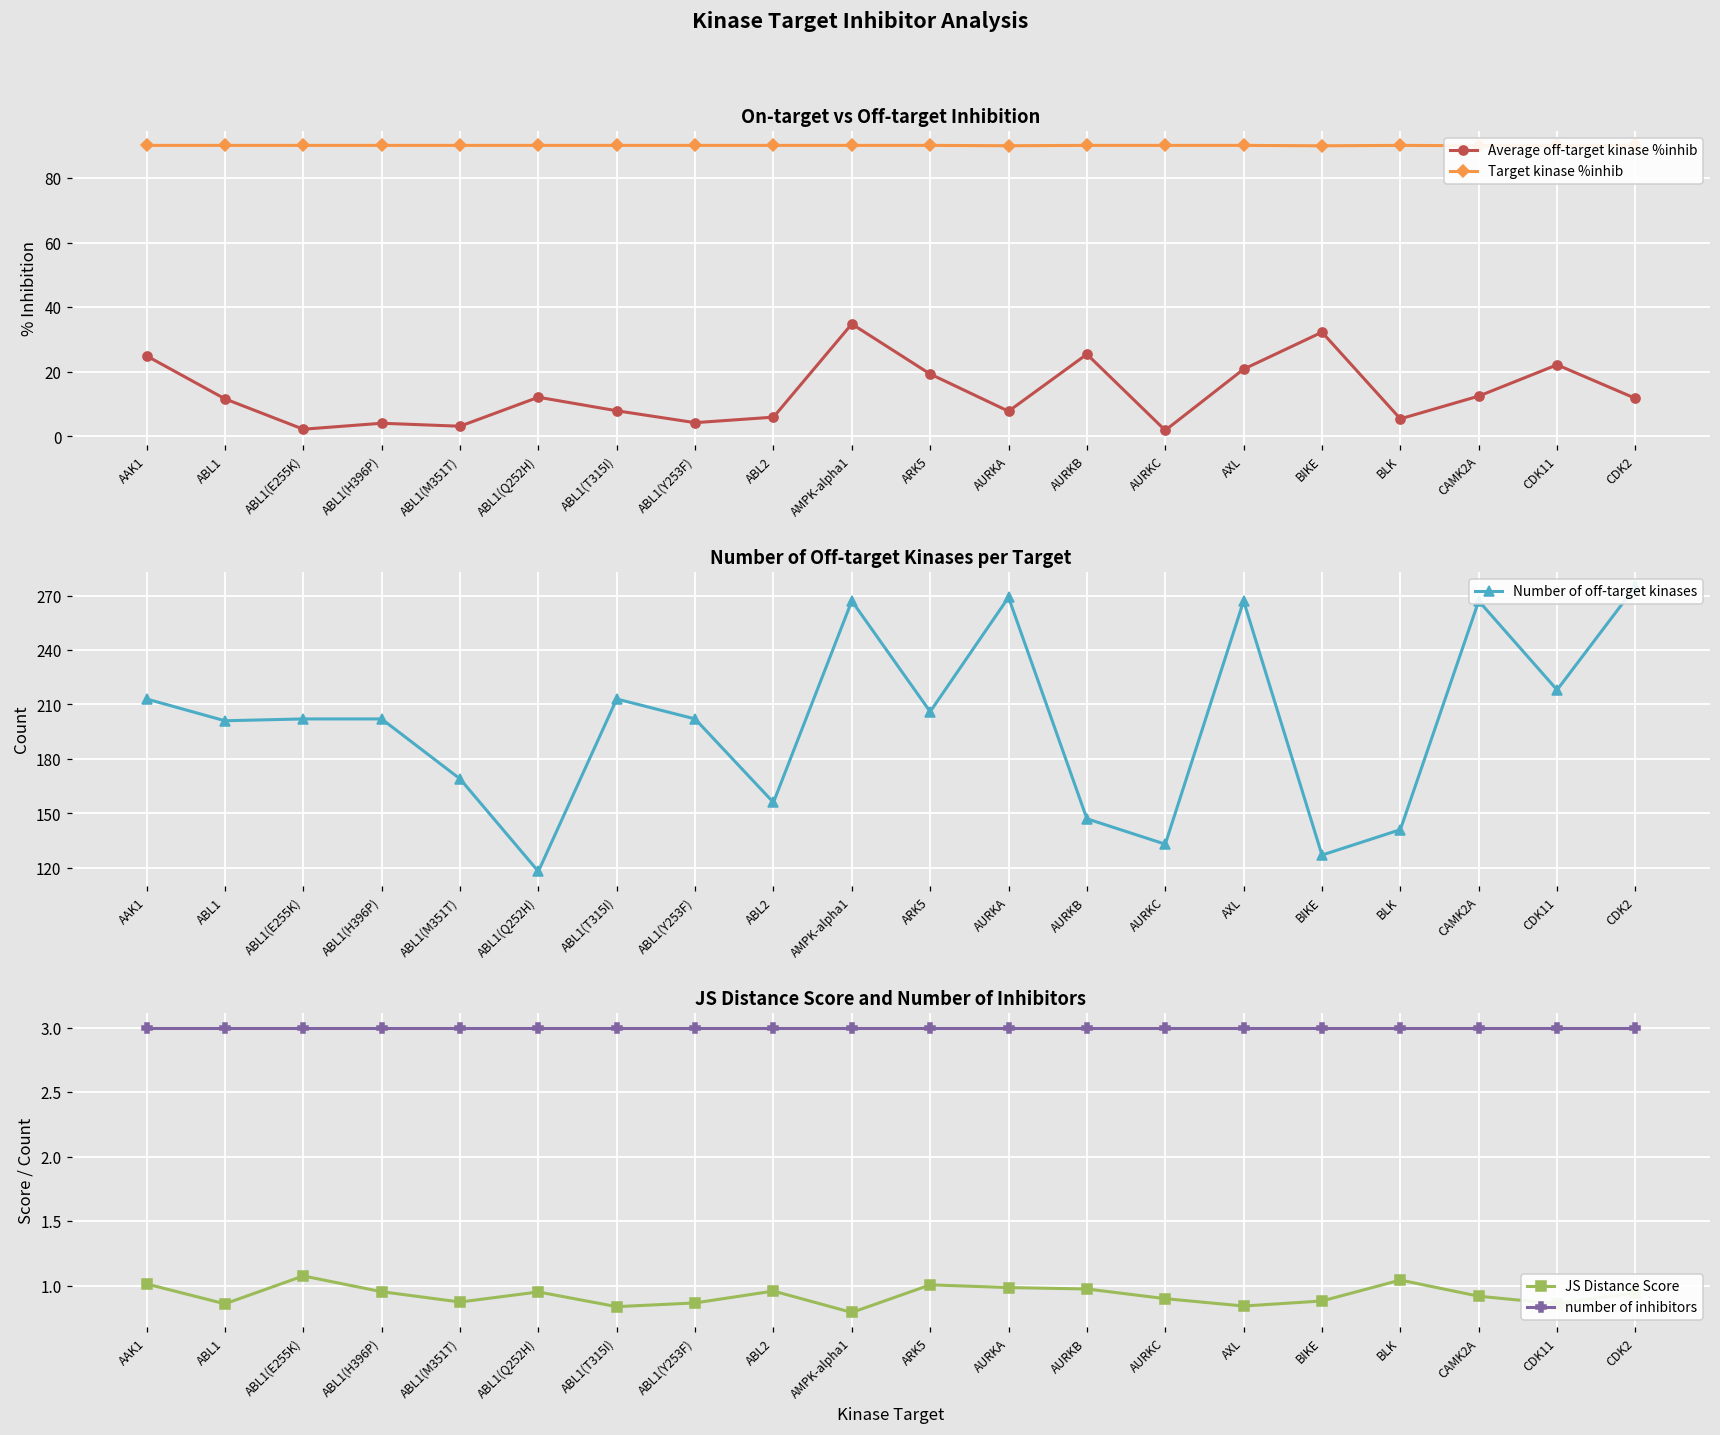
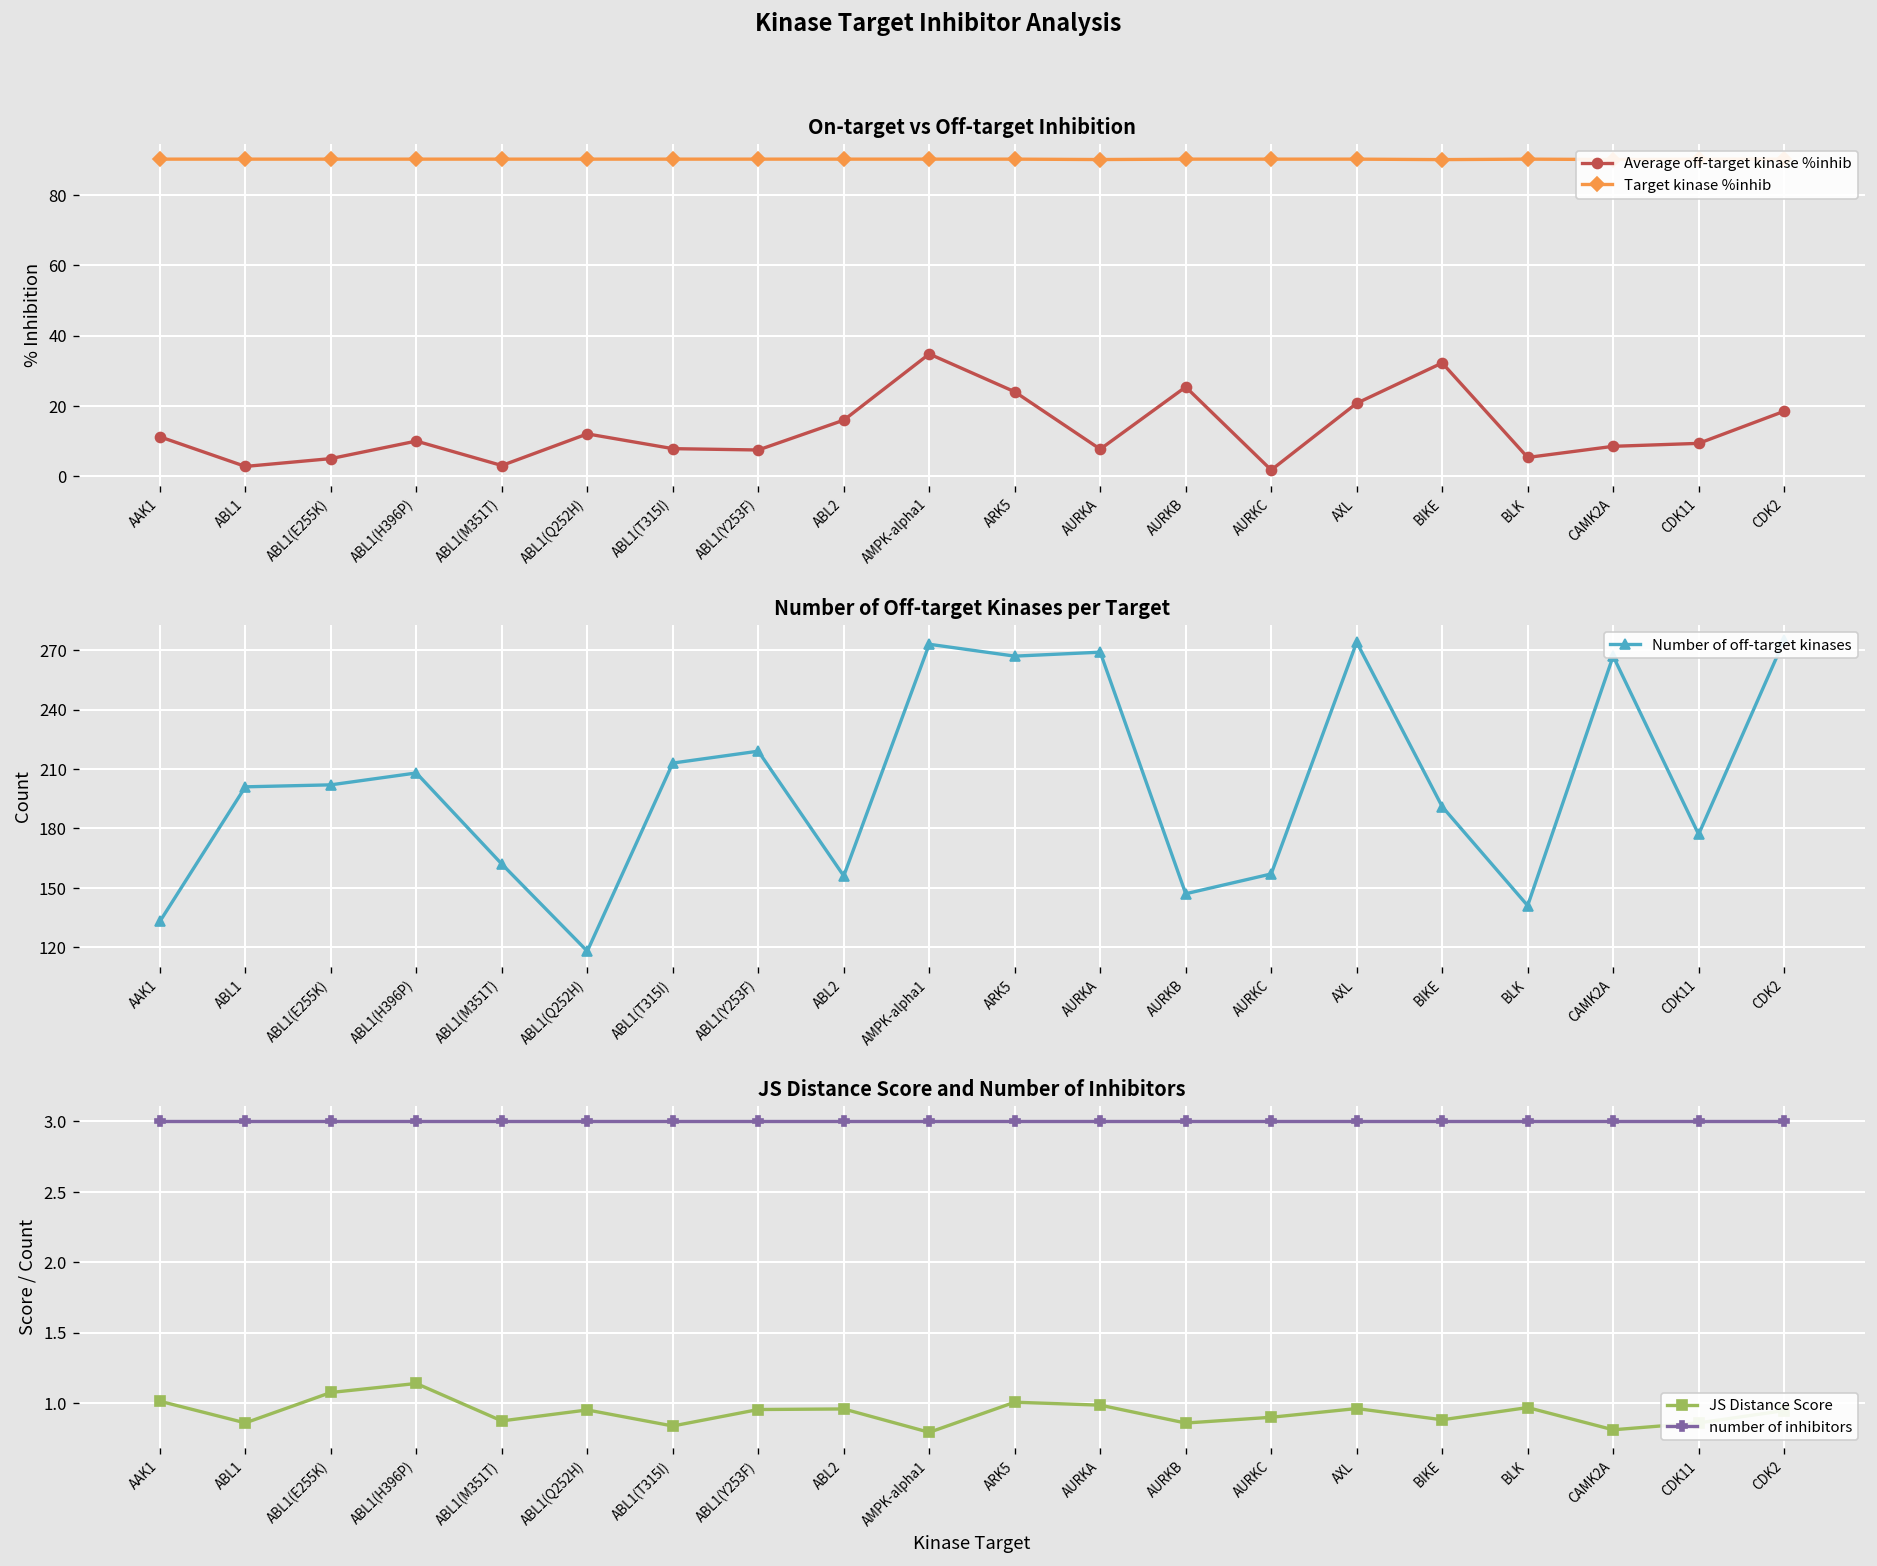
On-target vs Off-target Inhibition, Average off-target kinase %inhib, AAK1: 25 -> 11
On-target vs Off-target Inhibition, Average off-target kinase %inhib, ABL1: 12 -> 3
On-target vs Off-target Inhibition, Average off-target kinase %inhib, ABL1(E255K): 2 -> 5
On-target vs Off-target Inhibition, Average off-target kinase %inhib, ABL1(H396P): 4 -> 10
On-target vs Off-target Inhibition, Average off-target kinase %inhib, ABL1(Y253F): 4 -> 8
On-target vs Off-target Inhibition, Average off-target kinase %inhib, ABL2: 6 -> 16
On-target vs Off-target Inhibition, Average off-target kinase %inhib, ARK5: 19 -> 24
On-target vs Off-target Inhibition, Average off-target kinase %inhib, CAMK2A: 12 -> 9
On-target vs Off-target Inhibition, Average off-target kinase %inhib, CDK11: 22 -> 9
On-target vs Off-target Inhibition, Average off-target kinase %inhib, CDK2: 12 -> 19
Number of Off-target Kinases per Target, AAK1: 213 -> 133
Number of Off-target Kinases per Target, ABL1(H396P): 202 -> 208
Number of Off-target Kinases per Target, ABL1(M351T): 169 -> 162
Number of Off-target Kinases per Target, ABL1(Y253F): 202 -> 219
Number of Off-target Kinases per Target, AMPK-alpha1: 267 -> 273
Number of Off-target Kinases per Target, ARK5: 206 -> 267
Number of Off-target Kinases per Target, AURKC: 133 -> 157
Number of Off-target Kinases per Target, AXL: 267 -> 274
Number of Off-target Kinases per Target, BIKE: 127 -> 191
Number of Off-target Kinases per Target, CDK11: 218 -> 177
JS Distance Score and Number of Inhibitors, JS Distance Score, ABL1(H396P): 0.95 -> 1.14
JS Distance Score and Number of Inhibitors, JS Distance Score, ABL1(Y253F): 0.87 -> 0.95
JS Distance Score and Number of Inhibitors, JS Distance Score, AURKB: 0.97 -> 0.86
JS Distance Score and Number of Inhibitors, JS Distance Score, AXL: 0.84 -> 0.96
JS Distance Score and Number of Inhibitors, JS Distance Score, BLK: 1.04 -> 0.97
JS Distance Score and Number of Inhibitors, JS Distance Score, CAMK2A: 0.92 -> 0.81
